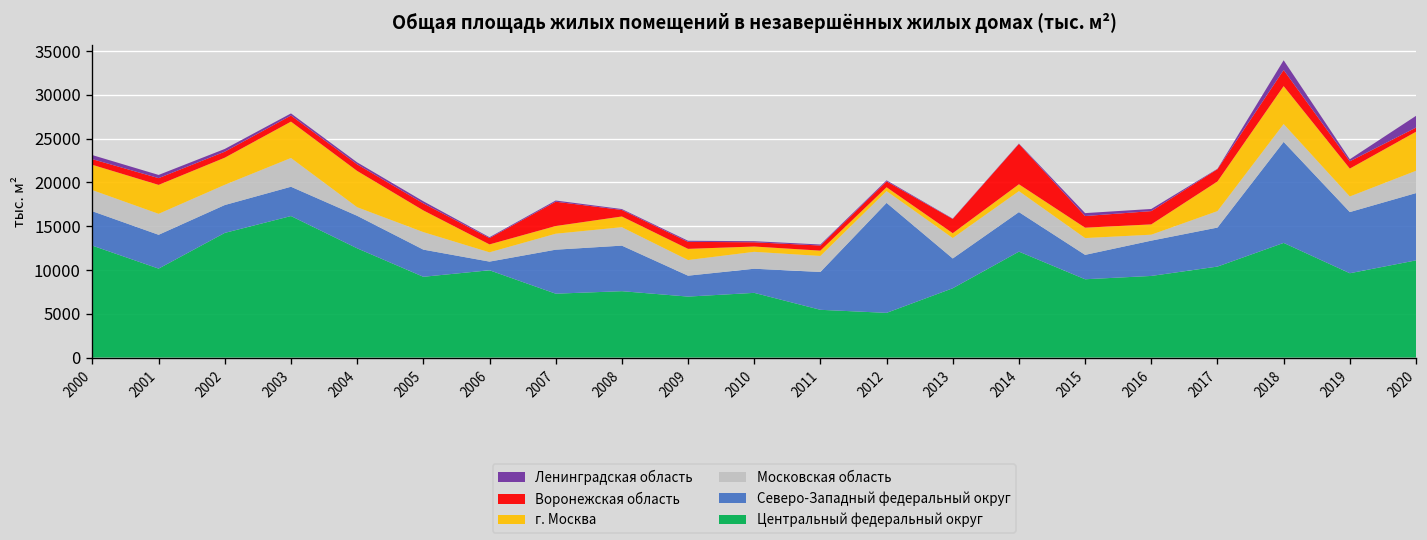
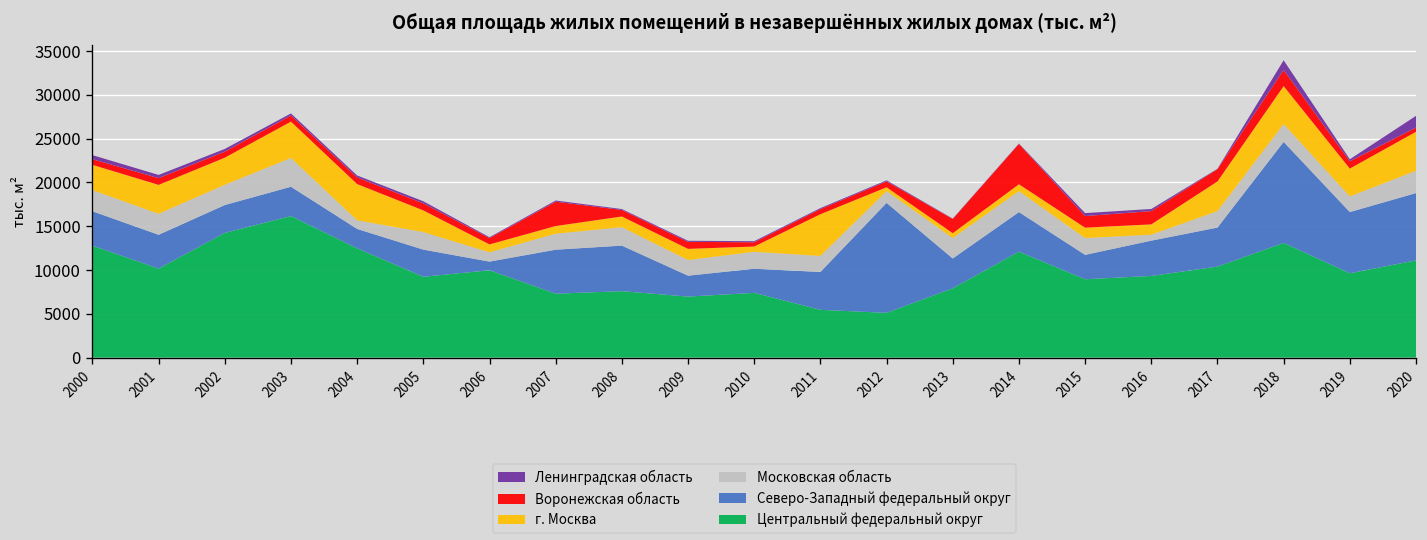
Северо-Западный федеральный округ, 2004: 4000 -> 2000
г. Москва, 2011: 1000 -> 5000
